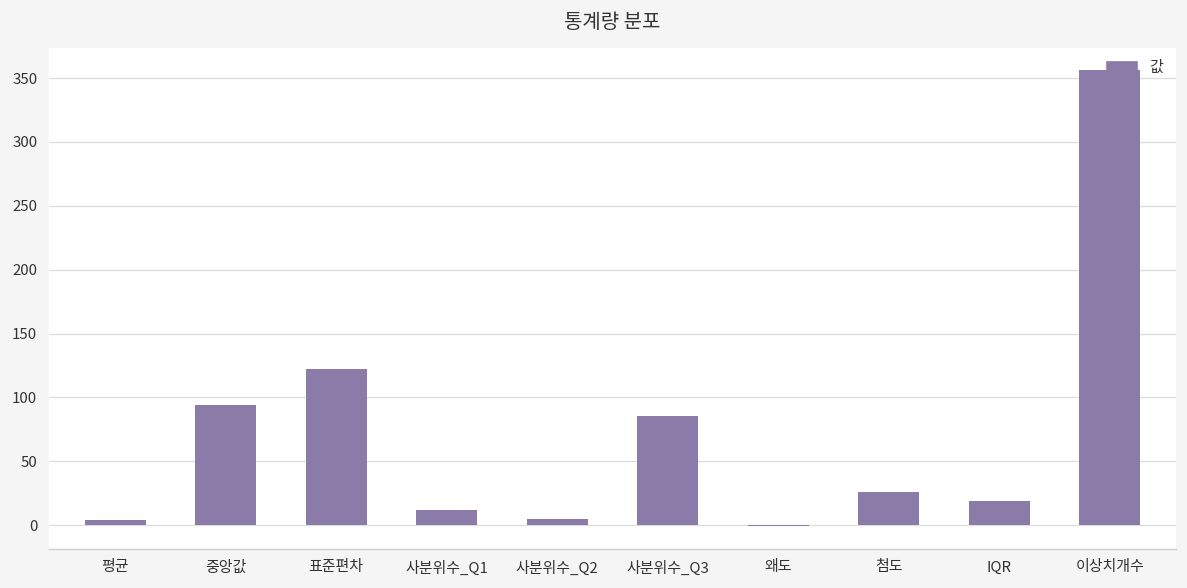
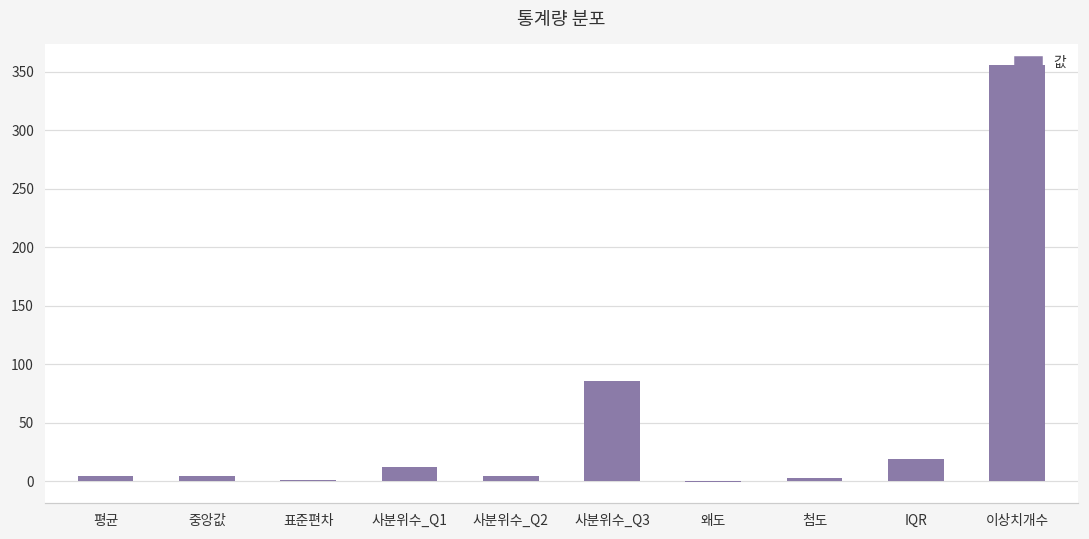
중앙값: 94 -> 5
표준편차: 122 -> 1
첨도: 26 -> 3
